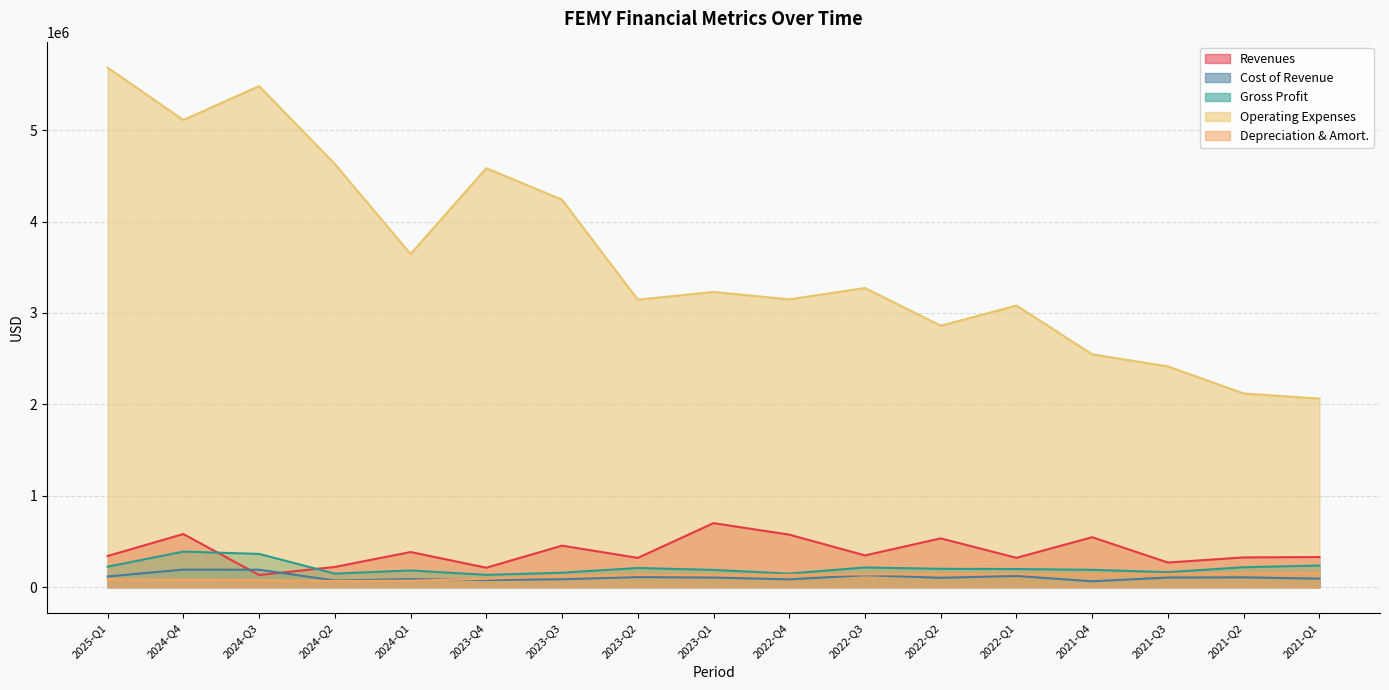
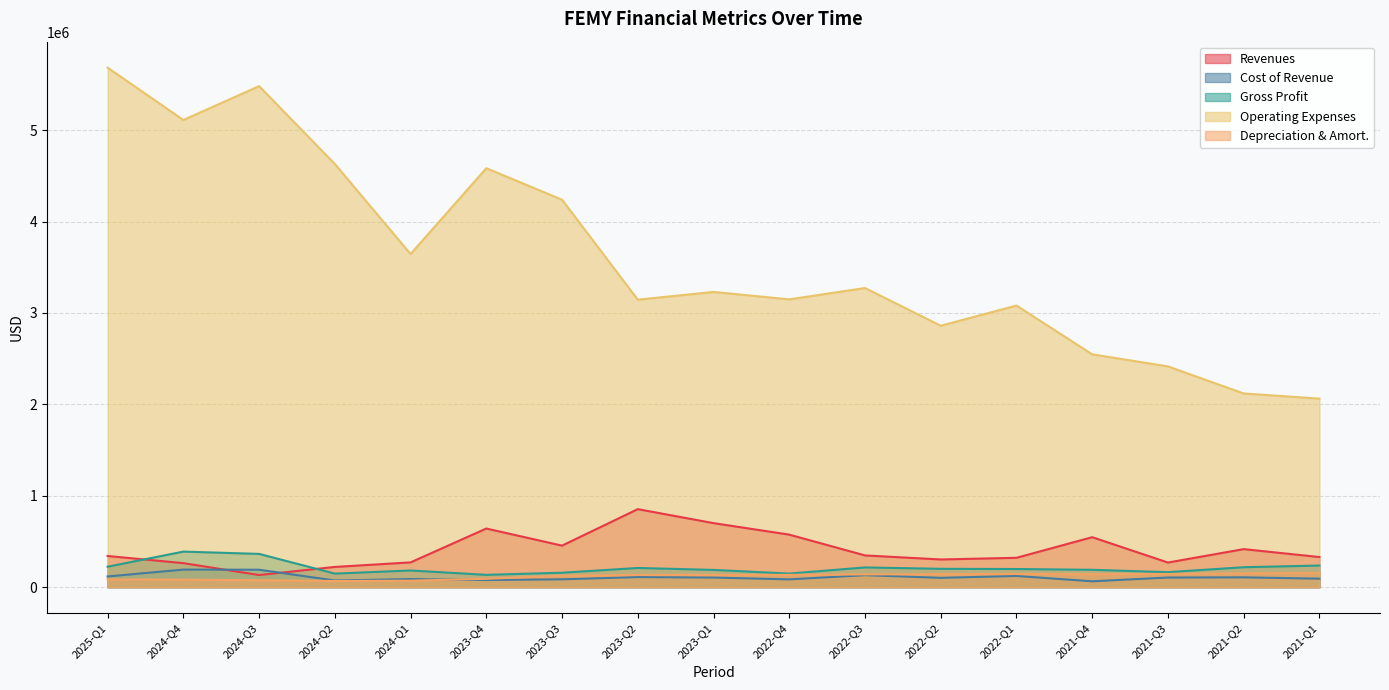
Revenues, 2024-Q4: 600000 -> 300000
Revenues, 2024-Q1: 400000 -> 300000
Revenues, 2023-Q4: 200000 -> 600000
Revenues, 2023-Q2: 300000 -> 900000
Revenues, 2022-Q2: 500000 -> 300000
Revenues, 2021-Q2: 300000 -> 400000
